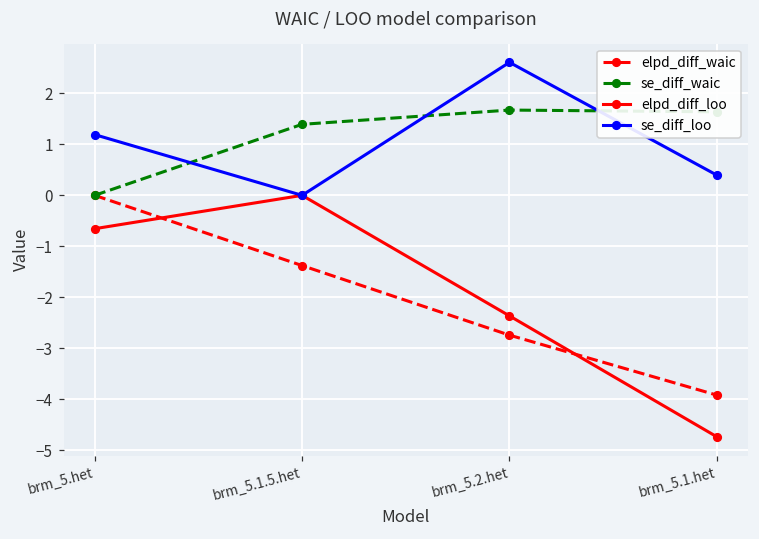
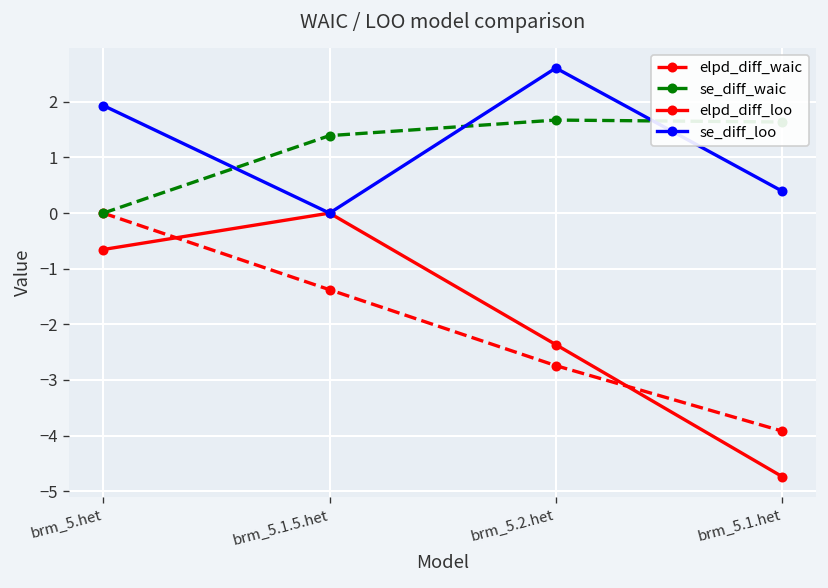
se_diff_loo, brm_5.het: 1.2 -> 1.9
